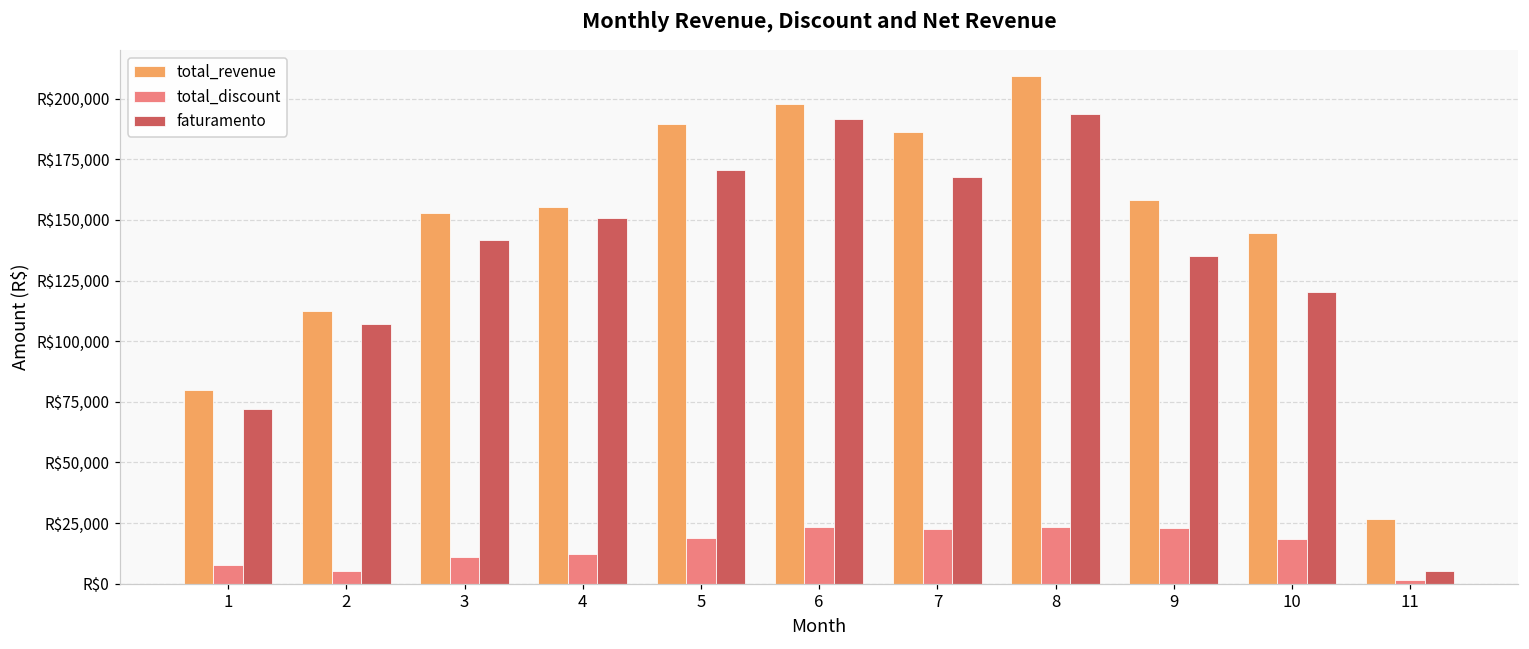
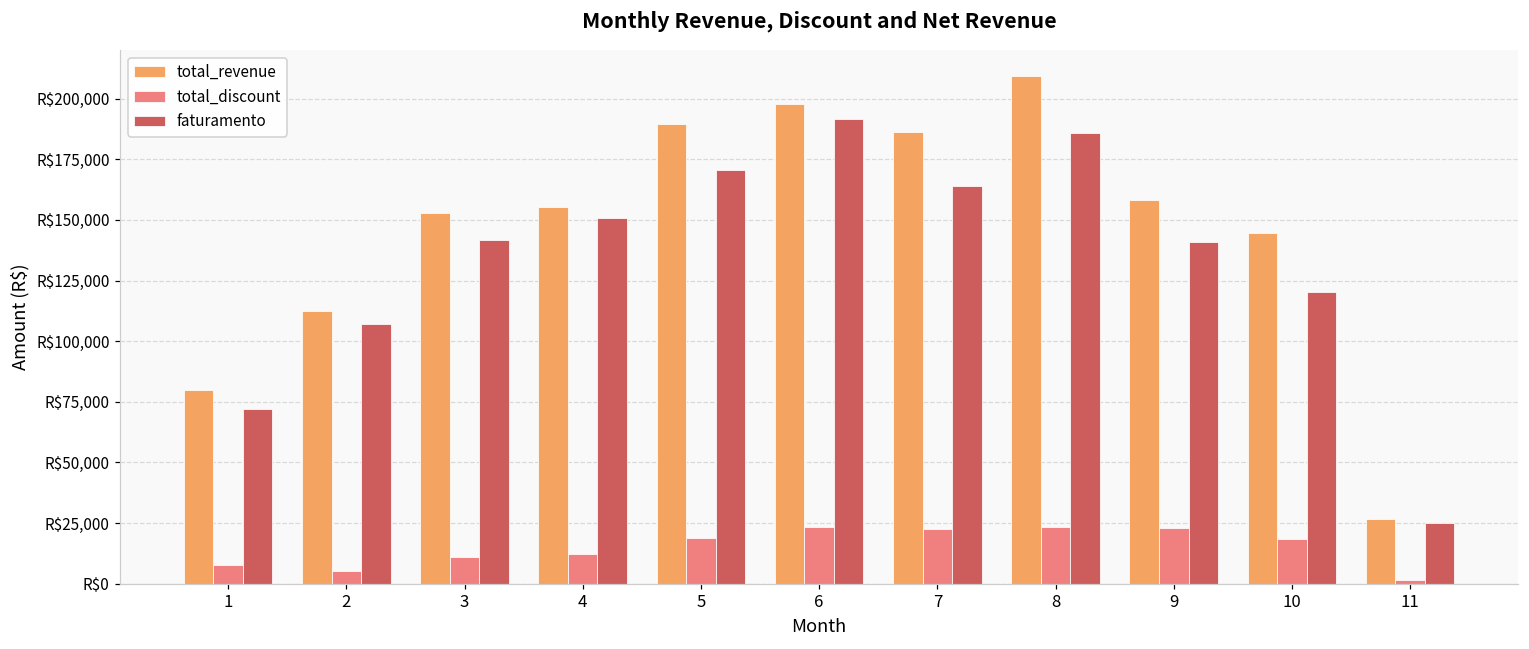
faturamento, 7: R$168,000 -> R$164,000
faturamento, 8: R$194,000 -> R$186,000
faturamento, 9: R$135,000 -> R$141,000
faturamento, 11: R$5,000 -> R$25,000
